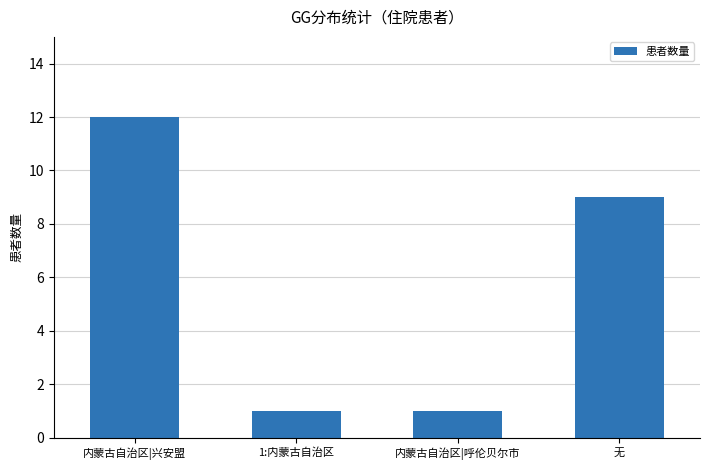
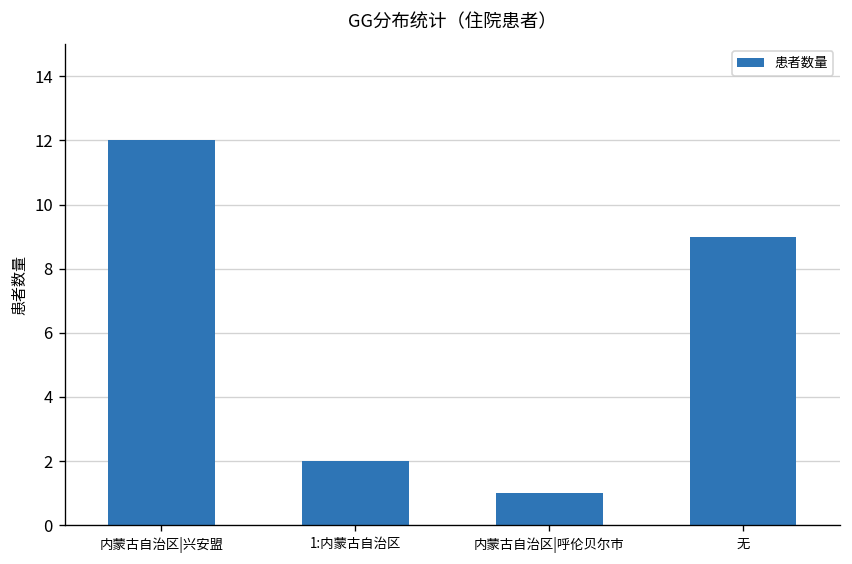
1:内蒙古自治区: 1 -> 2
